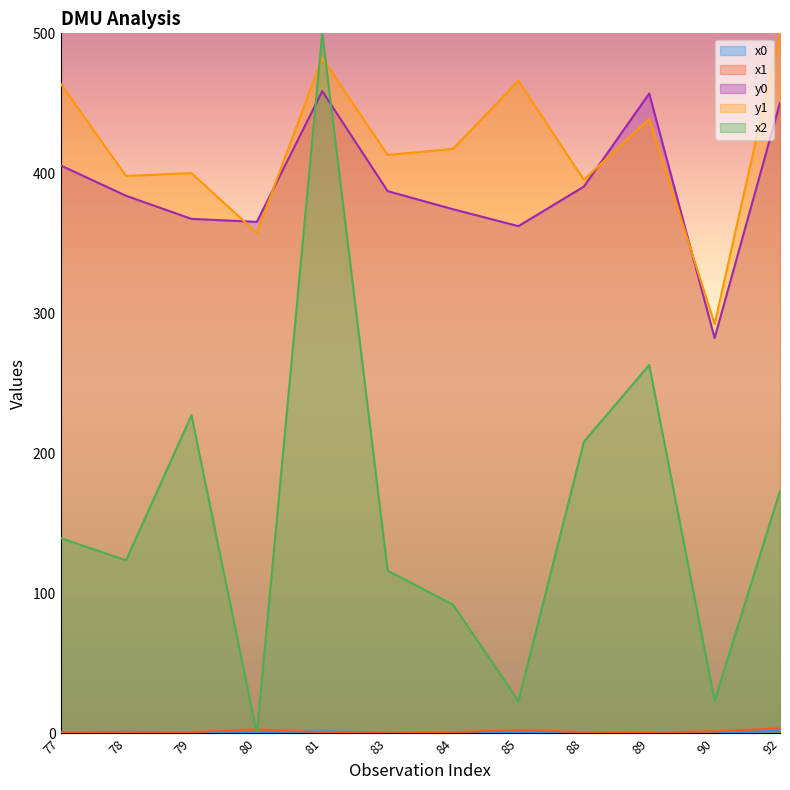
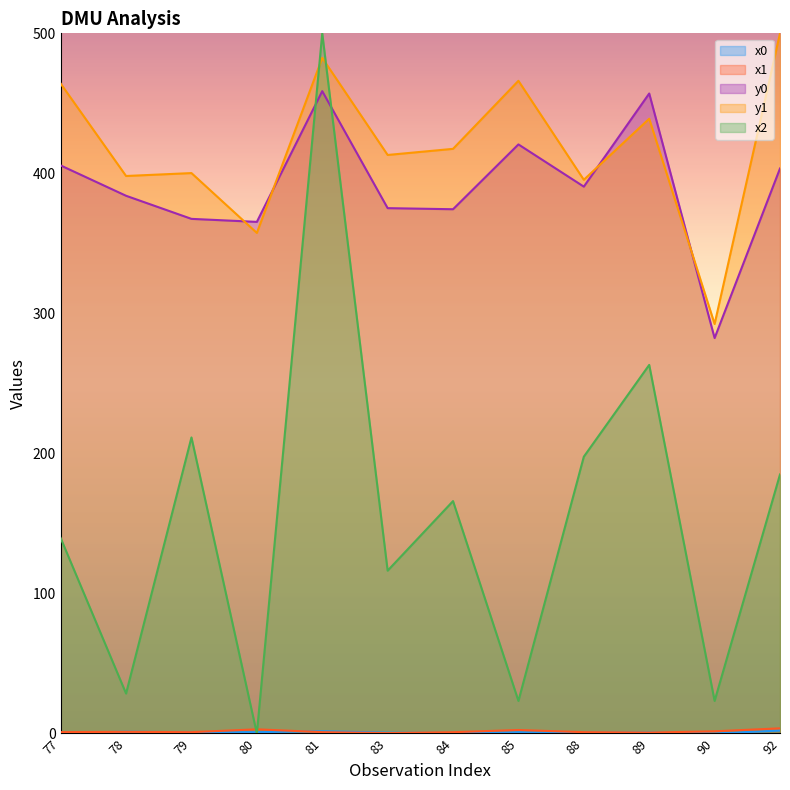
x2, 78: 124 -> 29
x2, 79: 227 -> 211
y0, 83: 387 -> 375
x2, 84: 92 -> 166
y0, 85: 362 -> 421
x2, 88: 208 -> 198
y0, 92: 450 -> 403
x2, 92: 173 -> 185
